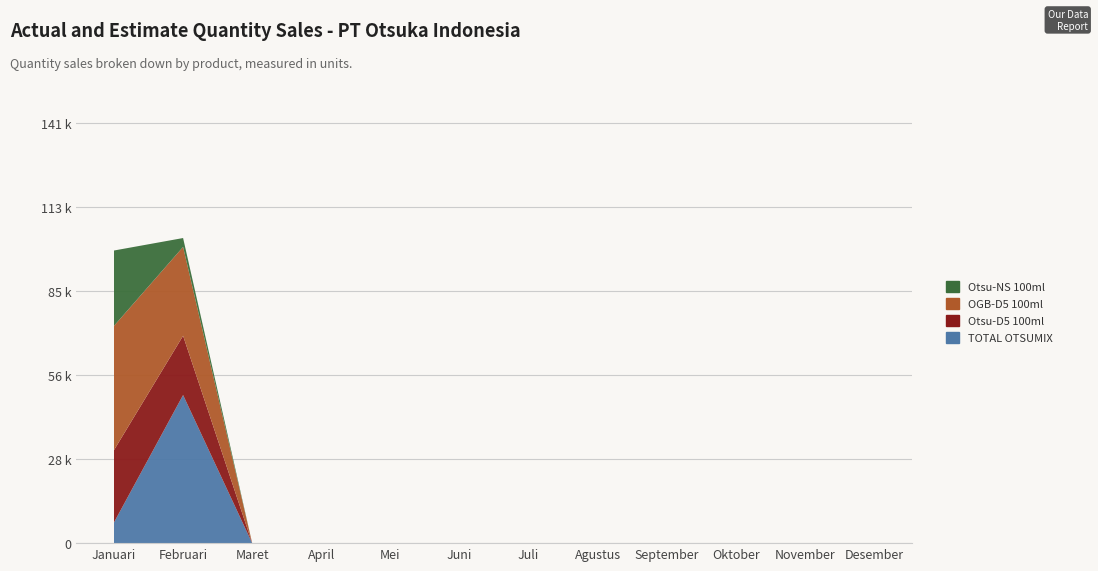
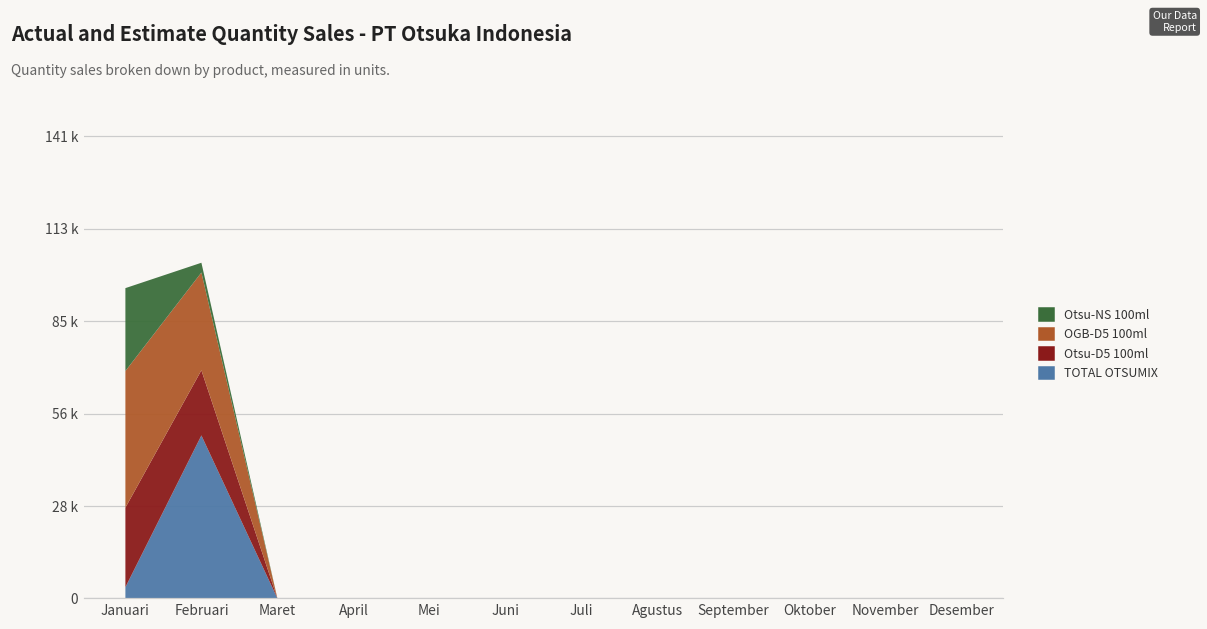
TOTAL OTSUMIX, Januari: 7000 -> 3000
